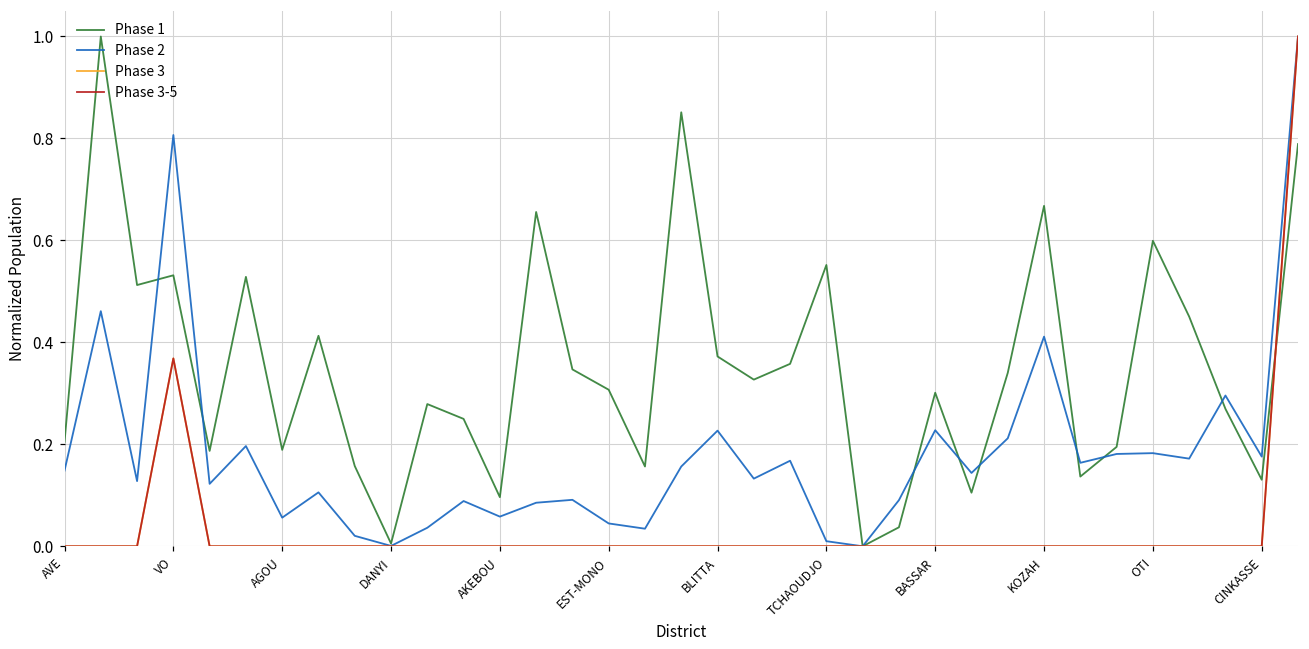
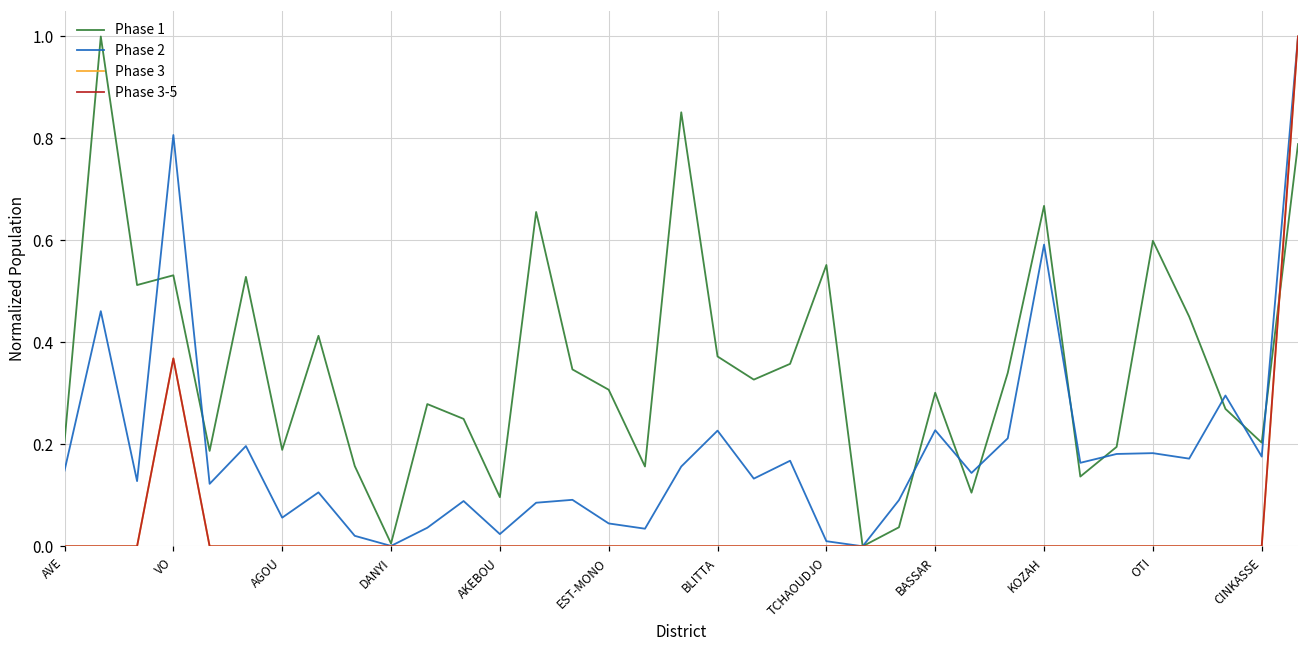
Phase 2, AKEBOU: 0.06 -> 0.02
Phase 2, KOZAH: 0.41 -> 0.59
Phase 1, CINKASSE: 0.13 -> 0.20
